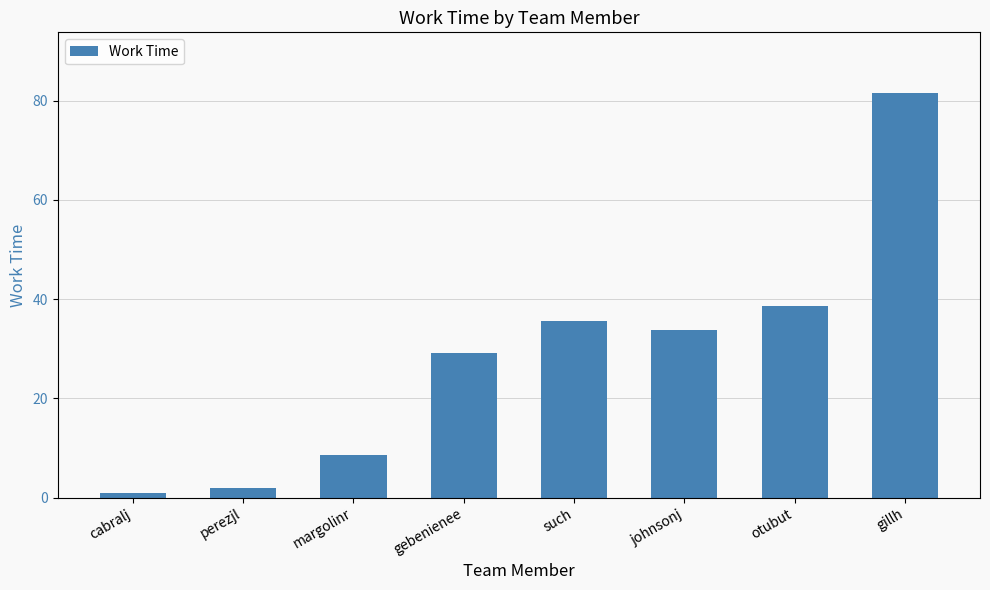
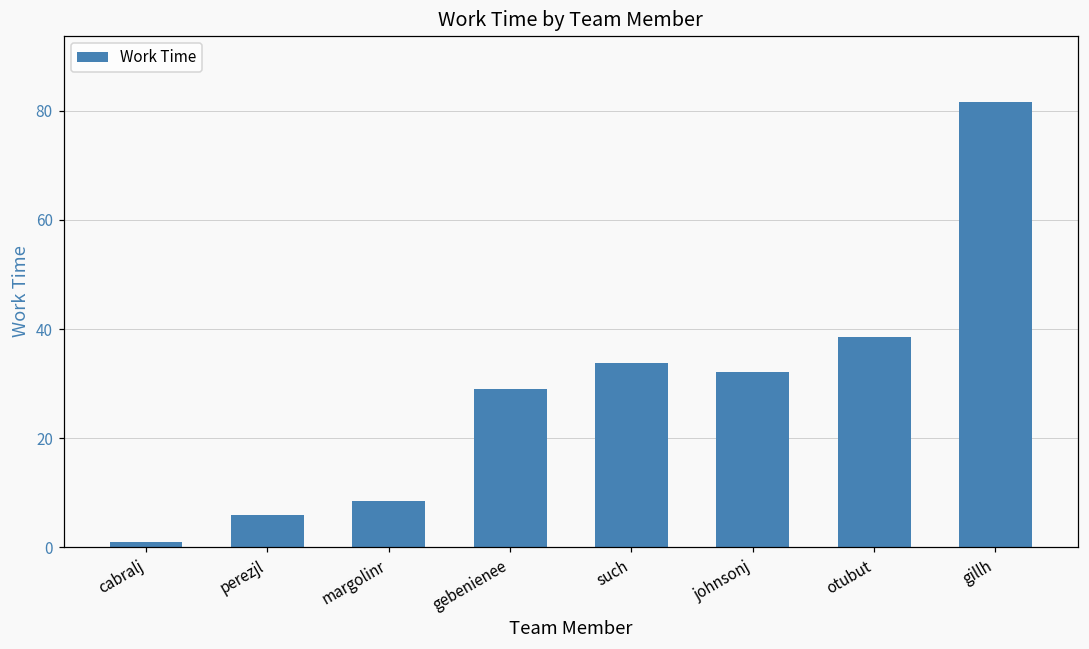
perezjl: 2 -> 6
such: 36 -> 34
johnsonj: 34 -> 32
